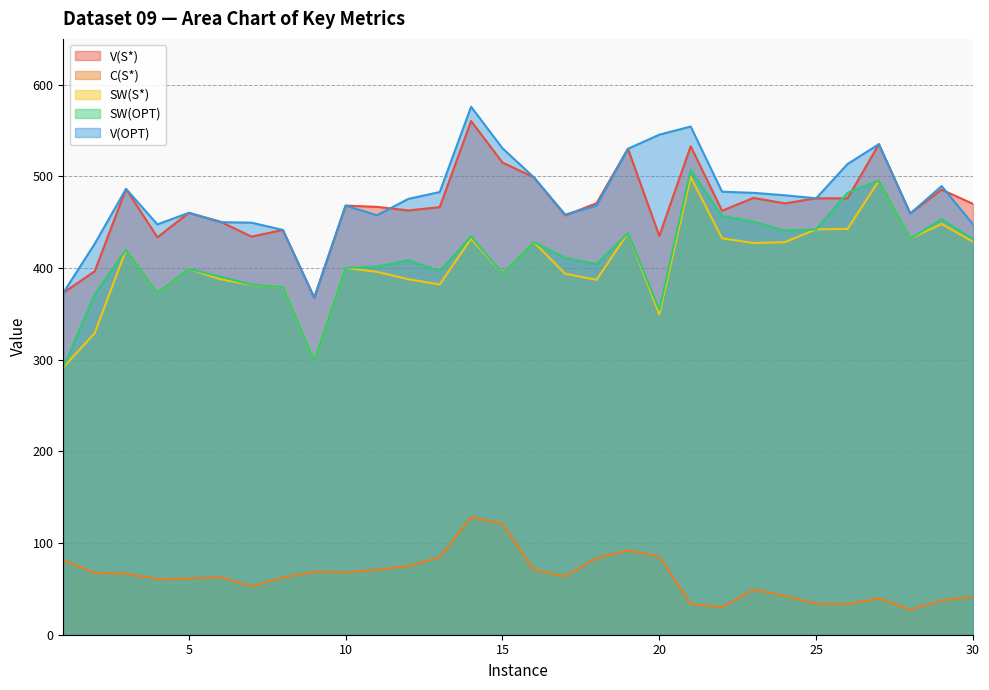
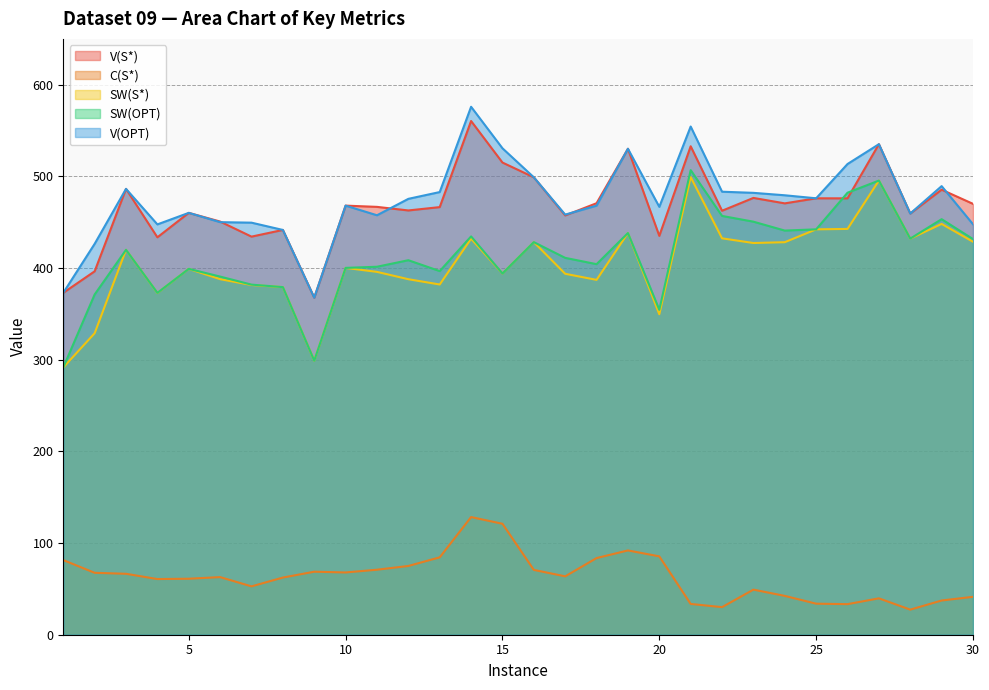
V(OPT), 20: 550 -> 470
